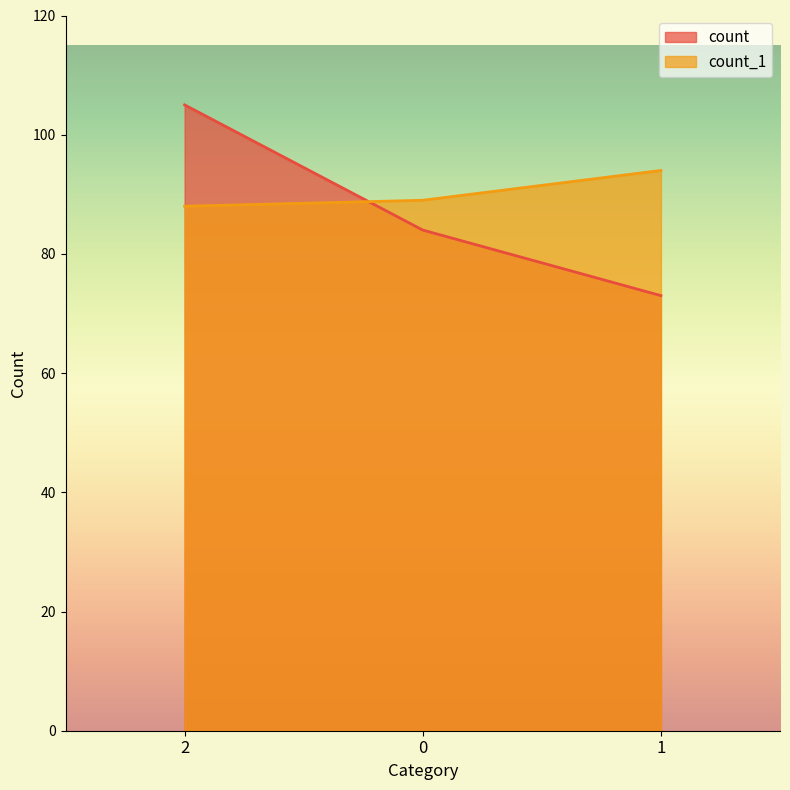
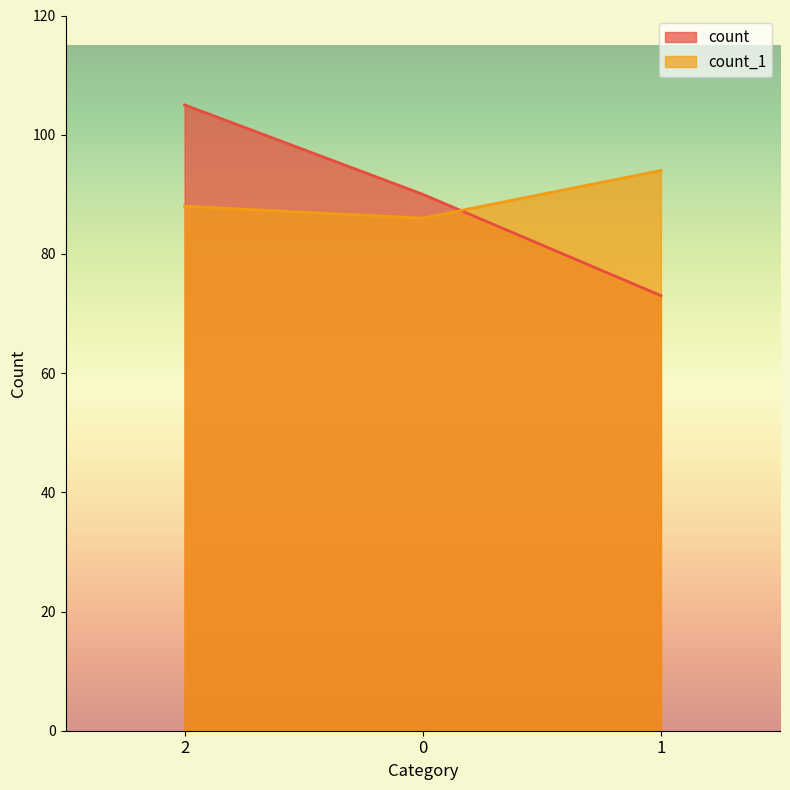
count, 0: 84 -> 90
count_1, 0: 89 -> 86
